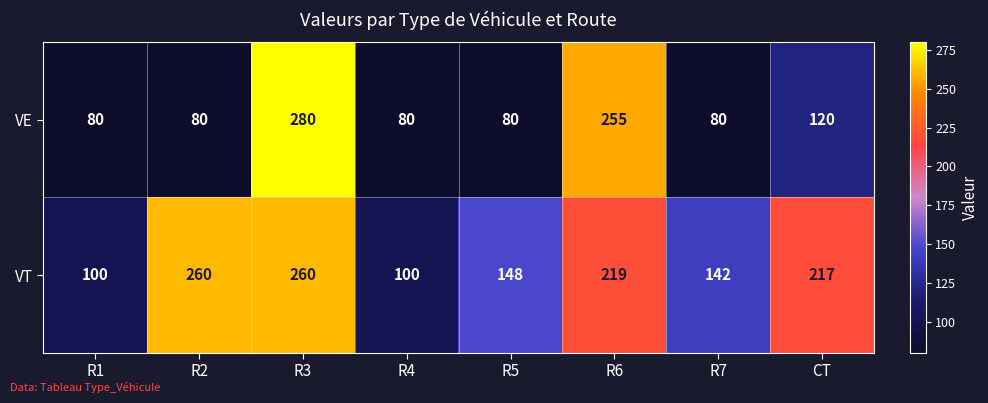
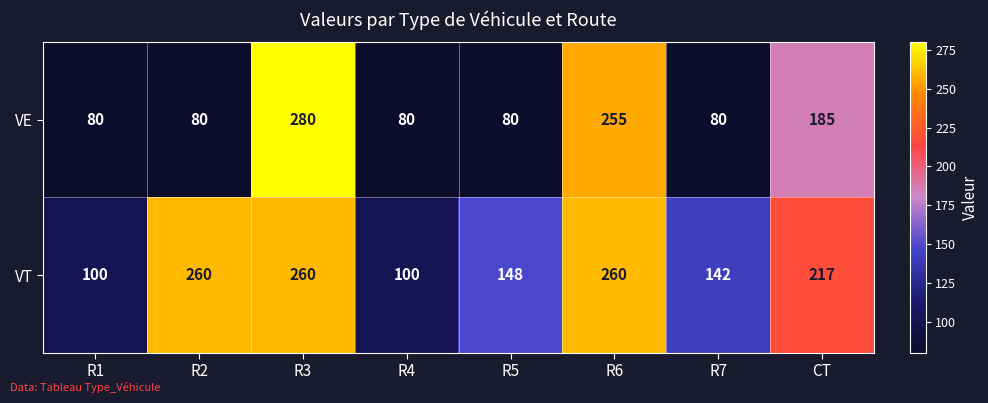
VE, CT: 120 -> 185
VT, R6: 219 -> 260
